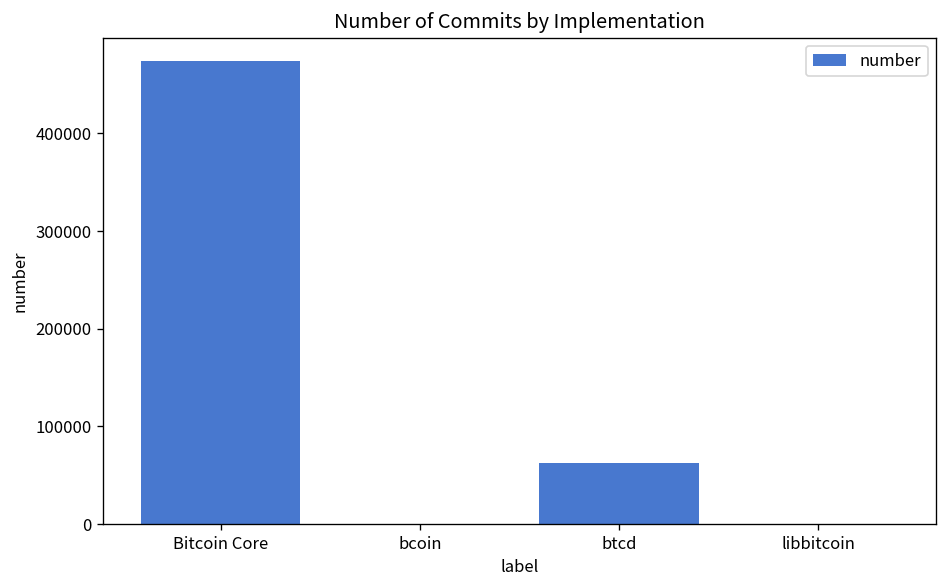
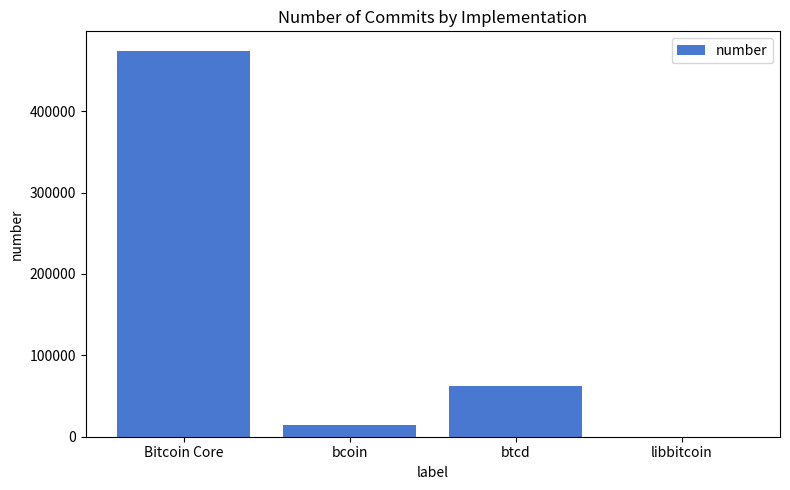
bcoin: 0 -> 10000
